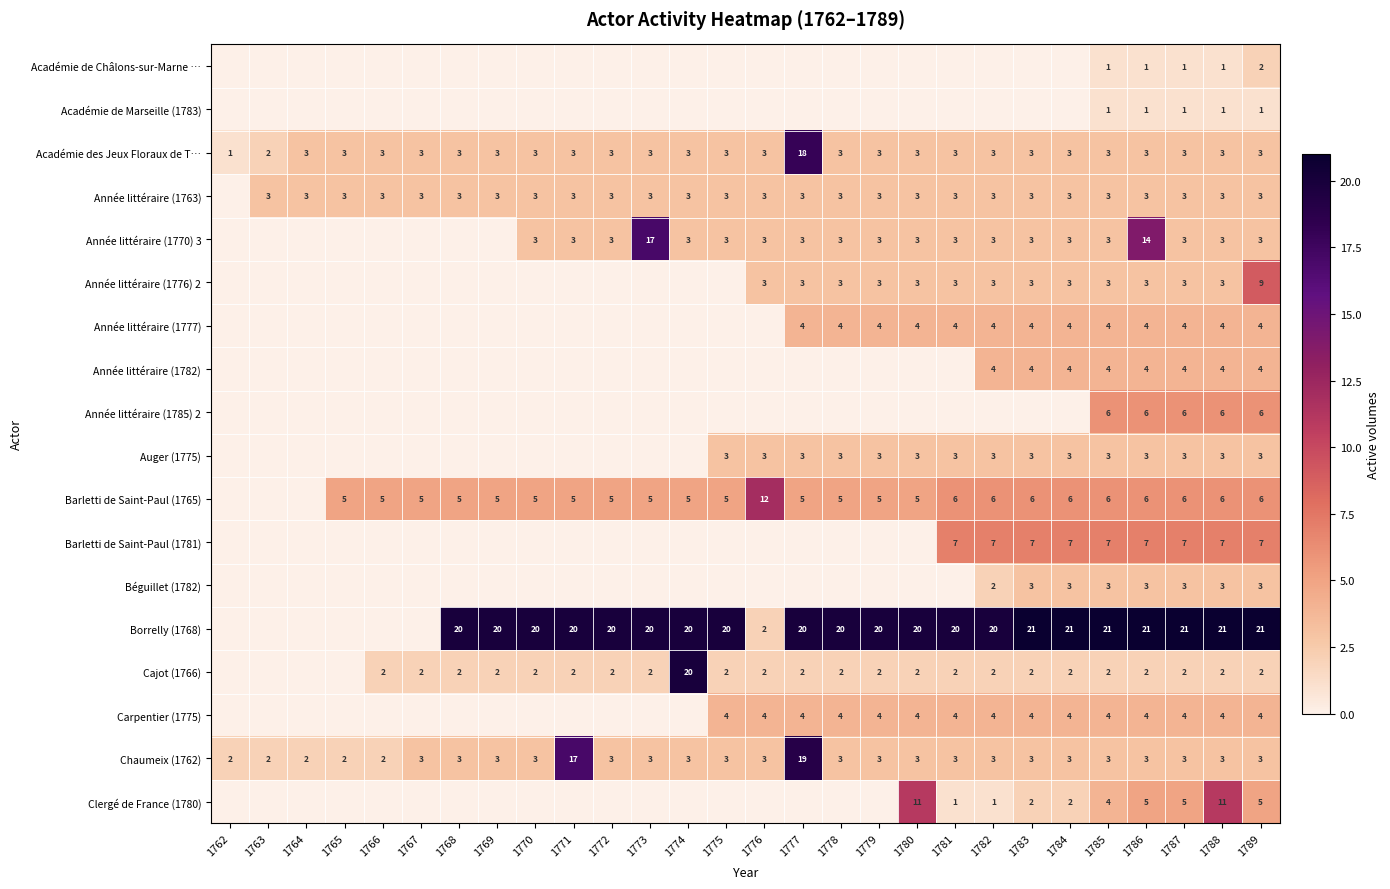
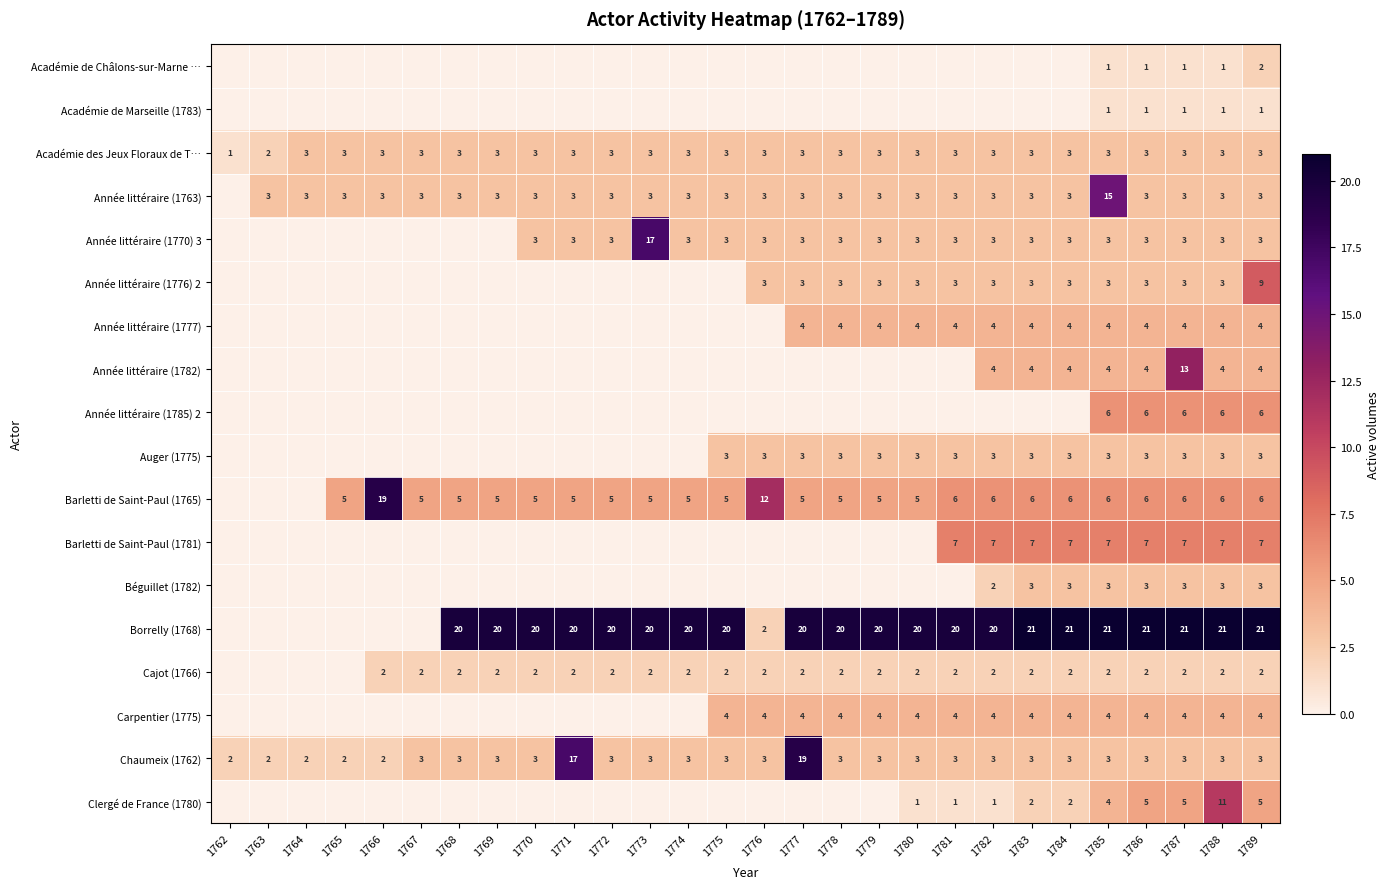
Académie des Jeux Floraux de T…, 1777: 18 -> 3
Année littéraire (1763), 1785: 3 -> 15
Année littéraire (1770) 3, 1786: 14 -> 3
Année littéraire (1782), 1787: 4 -> 13
Barletti de Saint-Paul (1765), 1766: 5 -> 19
Cajot (1766), 1774: 20 -> 2
Clergé de France (1780), 1780: 11 -> 1
